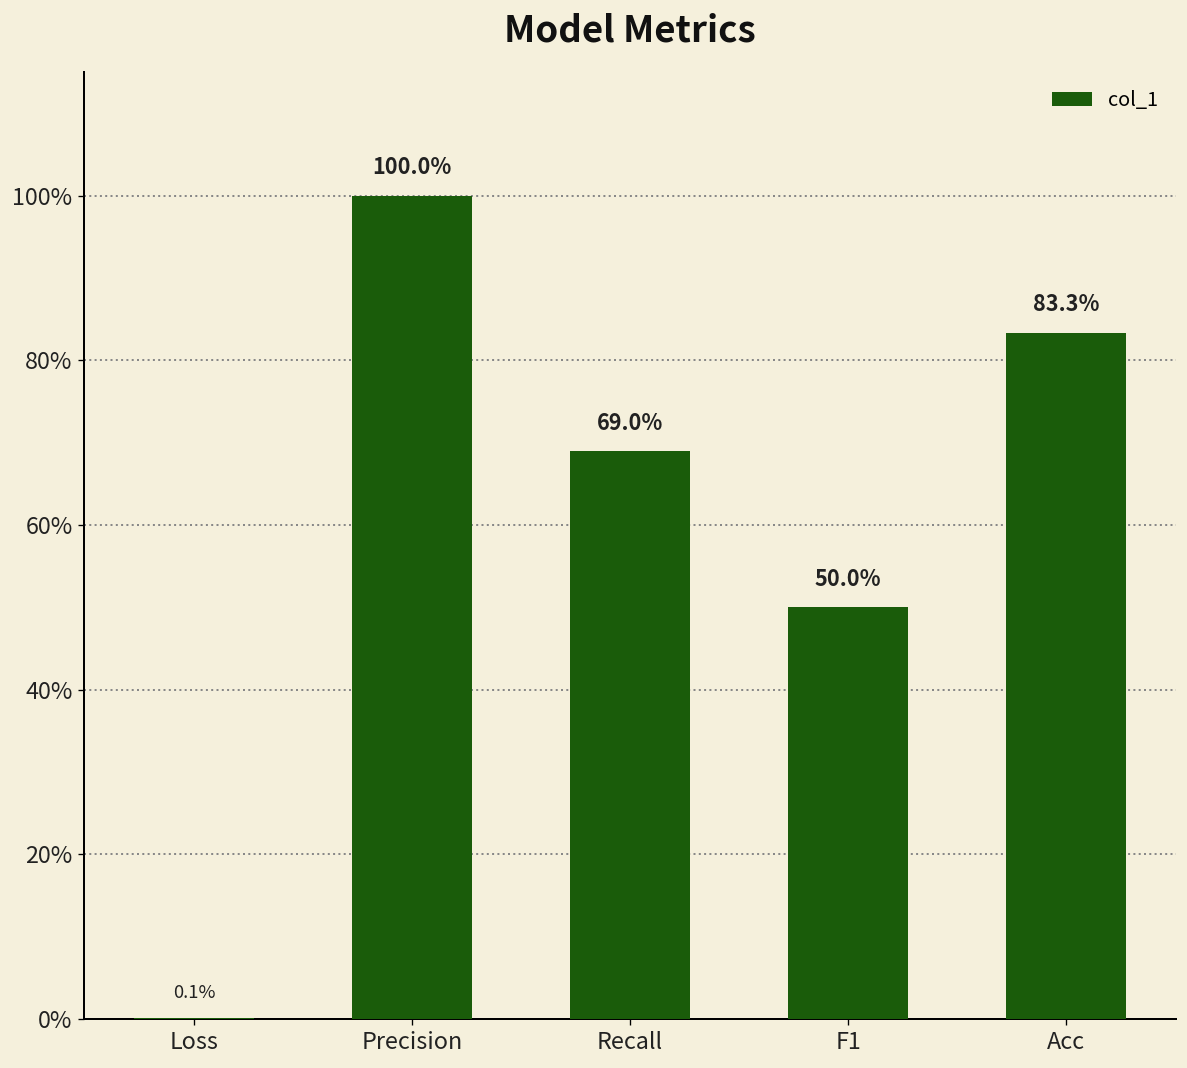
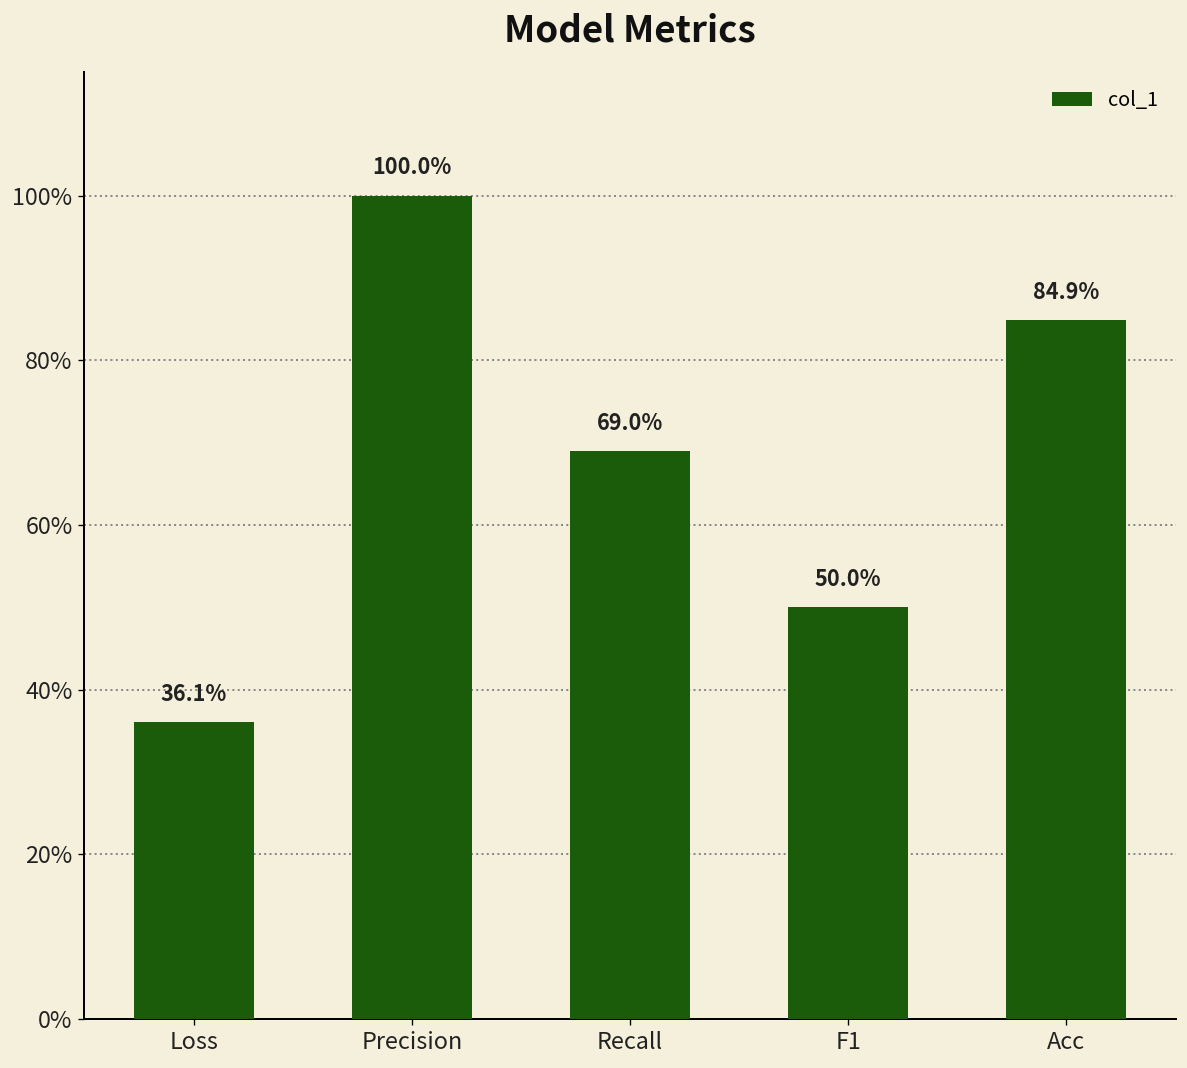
Loss: 0.1% -> 36.1%
Acc: 83.3% -> 84.9%
